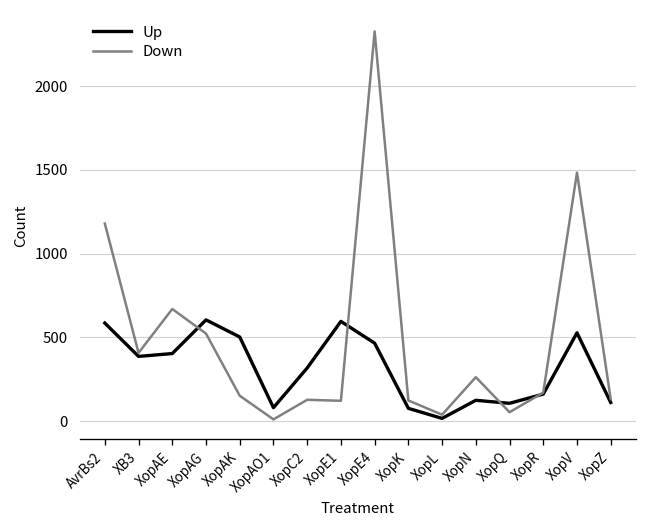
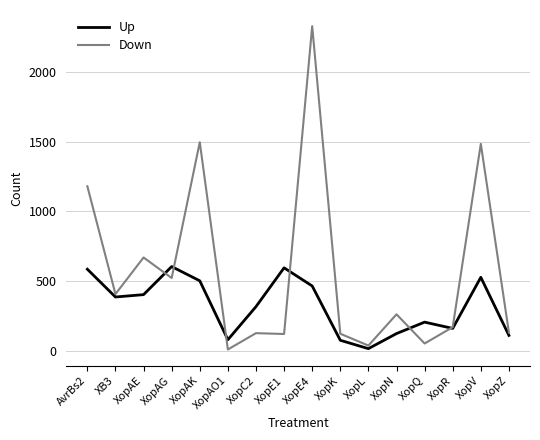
Down, XopAK: 150 -> 1500
Up, XopQ: 110 -> 210
